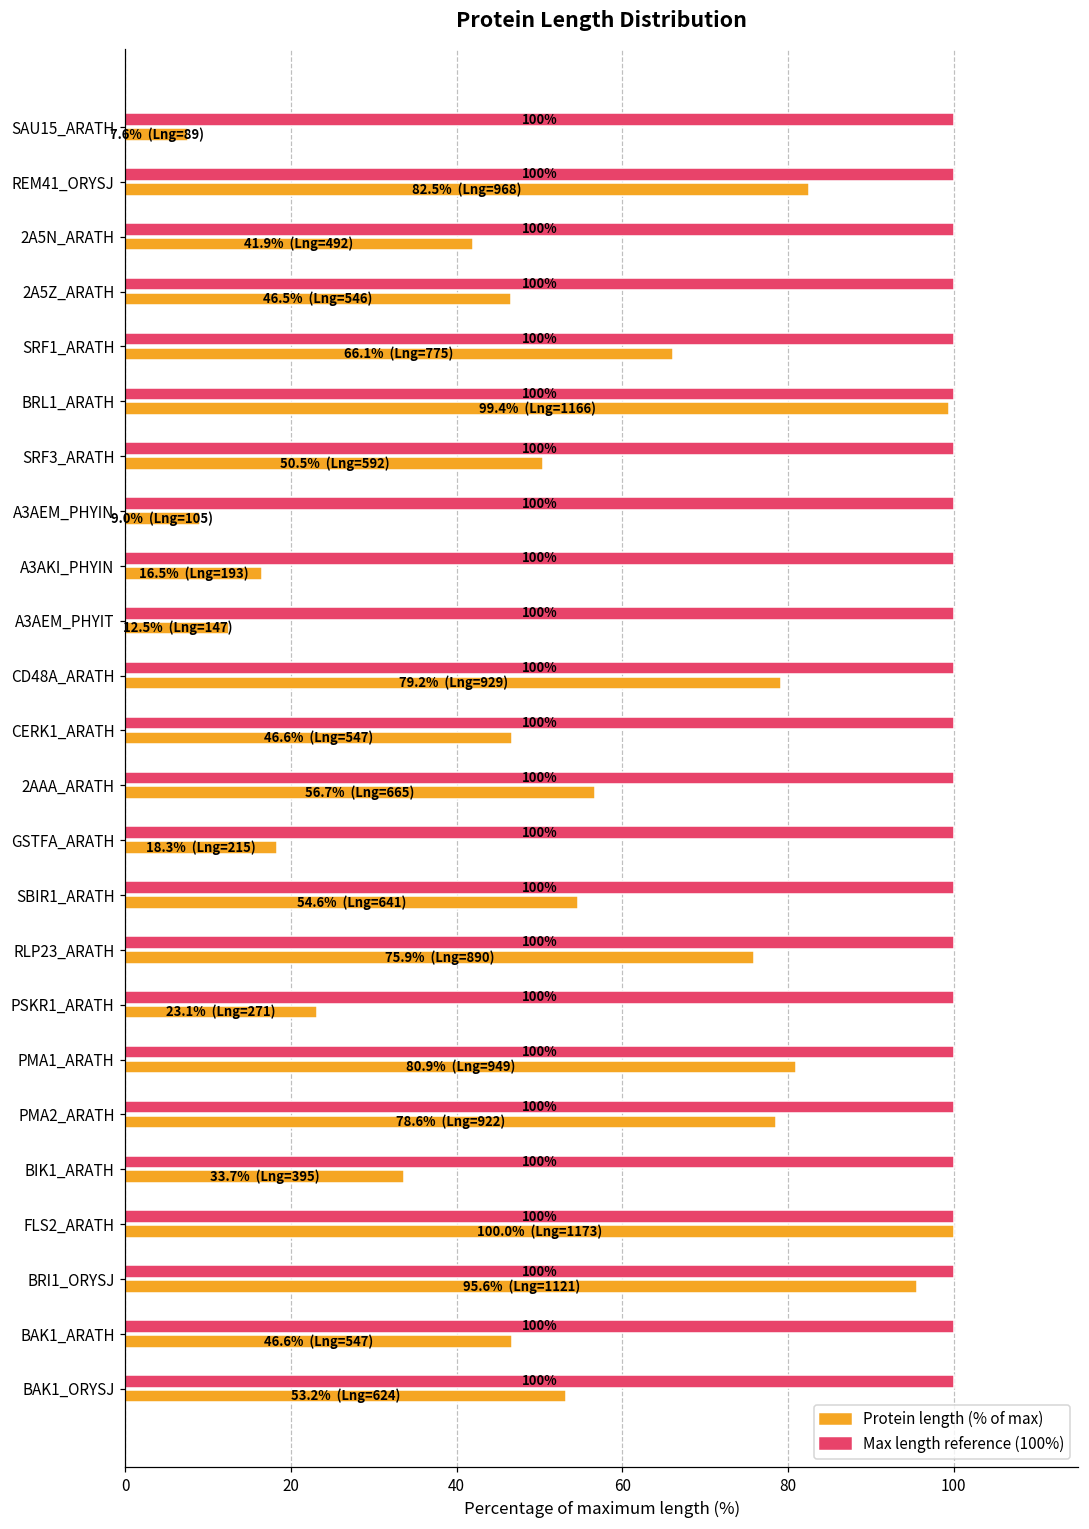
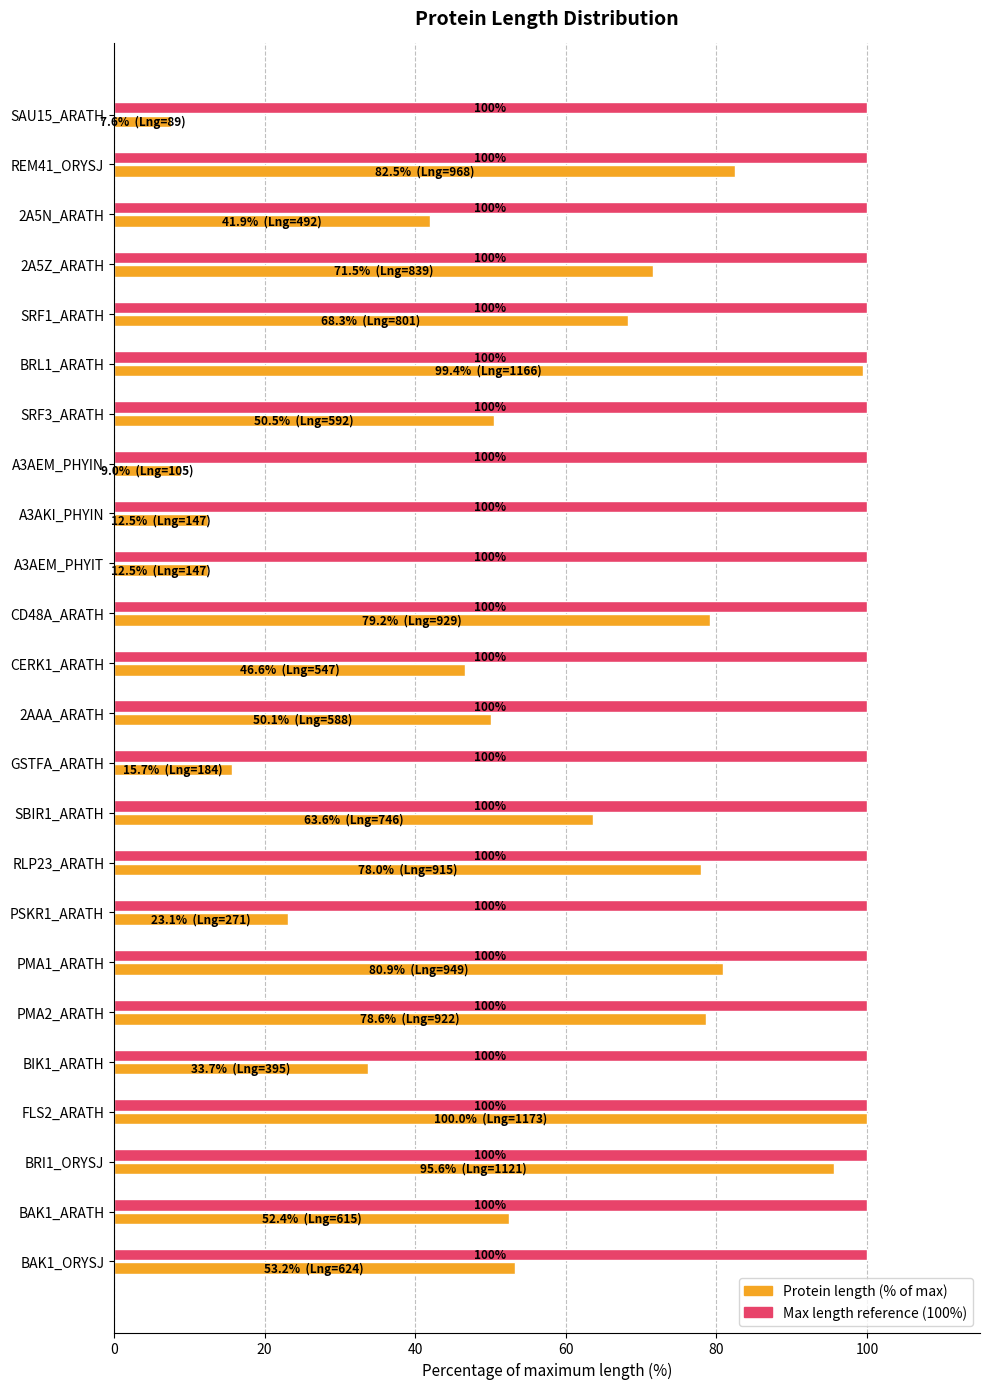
Protein length (% of max), 2A5Z_ARATH: 46.5% (Lng=546) -> 71.5% (Lng=839)
Protein length (% of max), SRF1_ARATH: 66.1% (Lng=775) -> 68.3% (Lng=801)
Protein length (% of max), A3AKI_PHYIN: 16.5% (Lng=193) -> 12.5% (Lng=147)
Protein length (% of max), 2AAA_ARATH: 56.7% (Lng=665) -> 50.1% (Lng=588)
Protein length (% of max), GSTFA_ARATH: 18.3% (Lng=215) -> 15.7% (Lng=184)
Protein length (% of max), SBIR1_ARATH: 54.6% (Lng=641) -> 63.6% (Lng=746)
Protein length (% of max), RLP23_ARATH: 75.9% (Lng=890) -> 78.0% (Lng=915)
Protein length (% of max), BAK1_ARATH: 46.6% (Lng=547) -> 52.4% (Lng=615)
